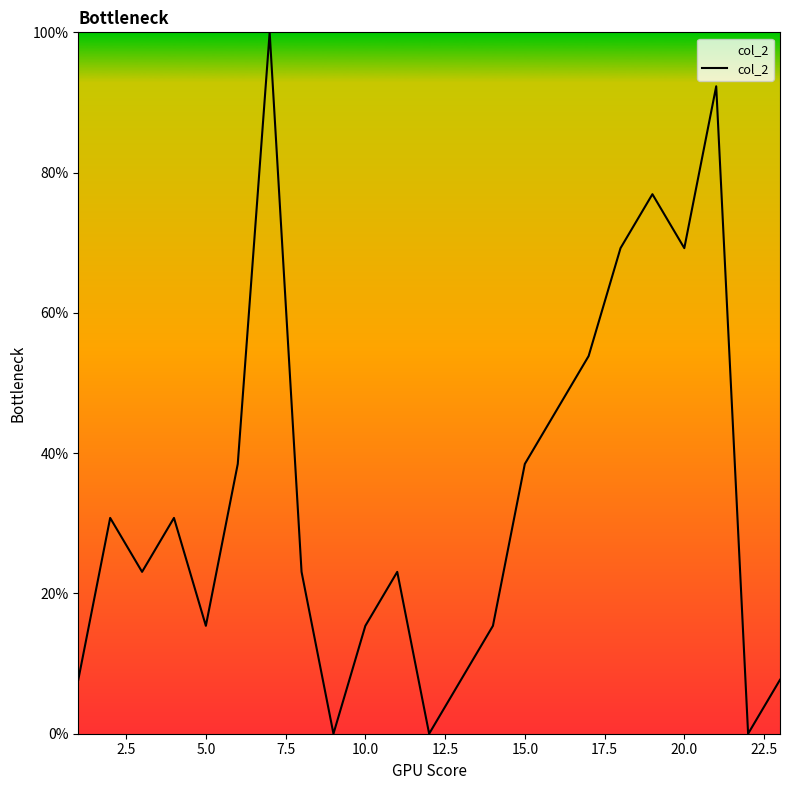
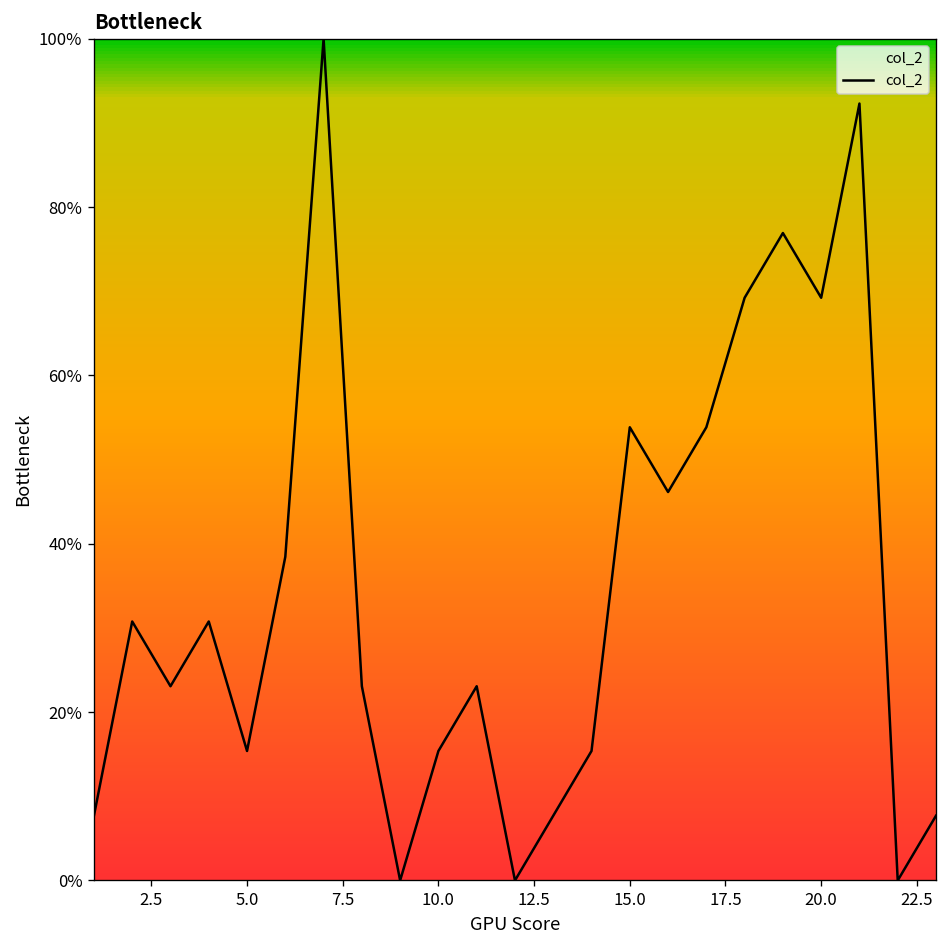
15.0: 38% -> 54%
